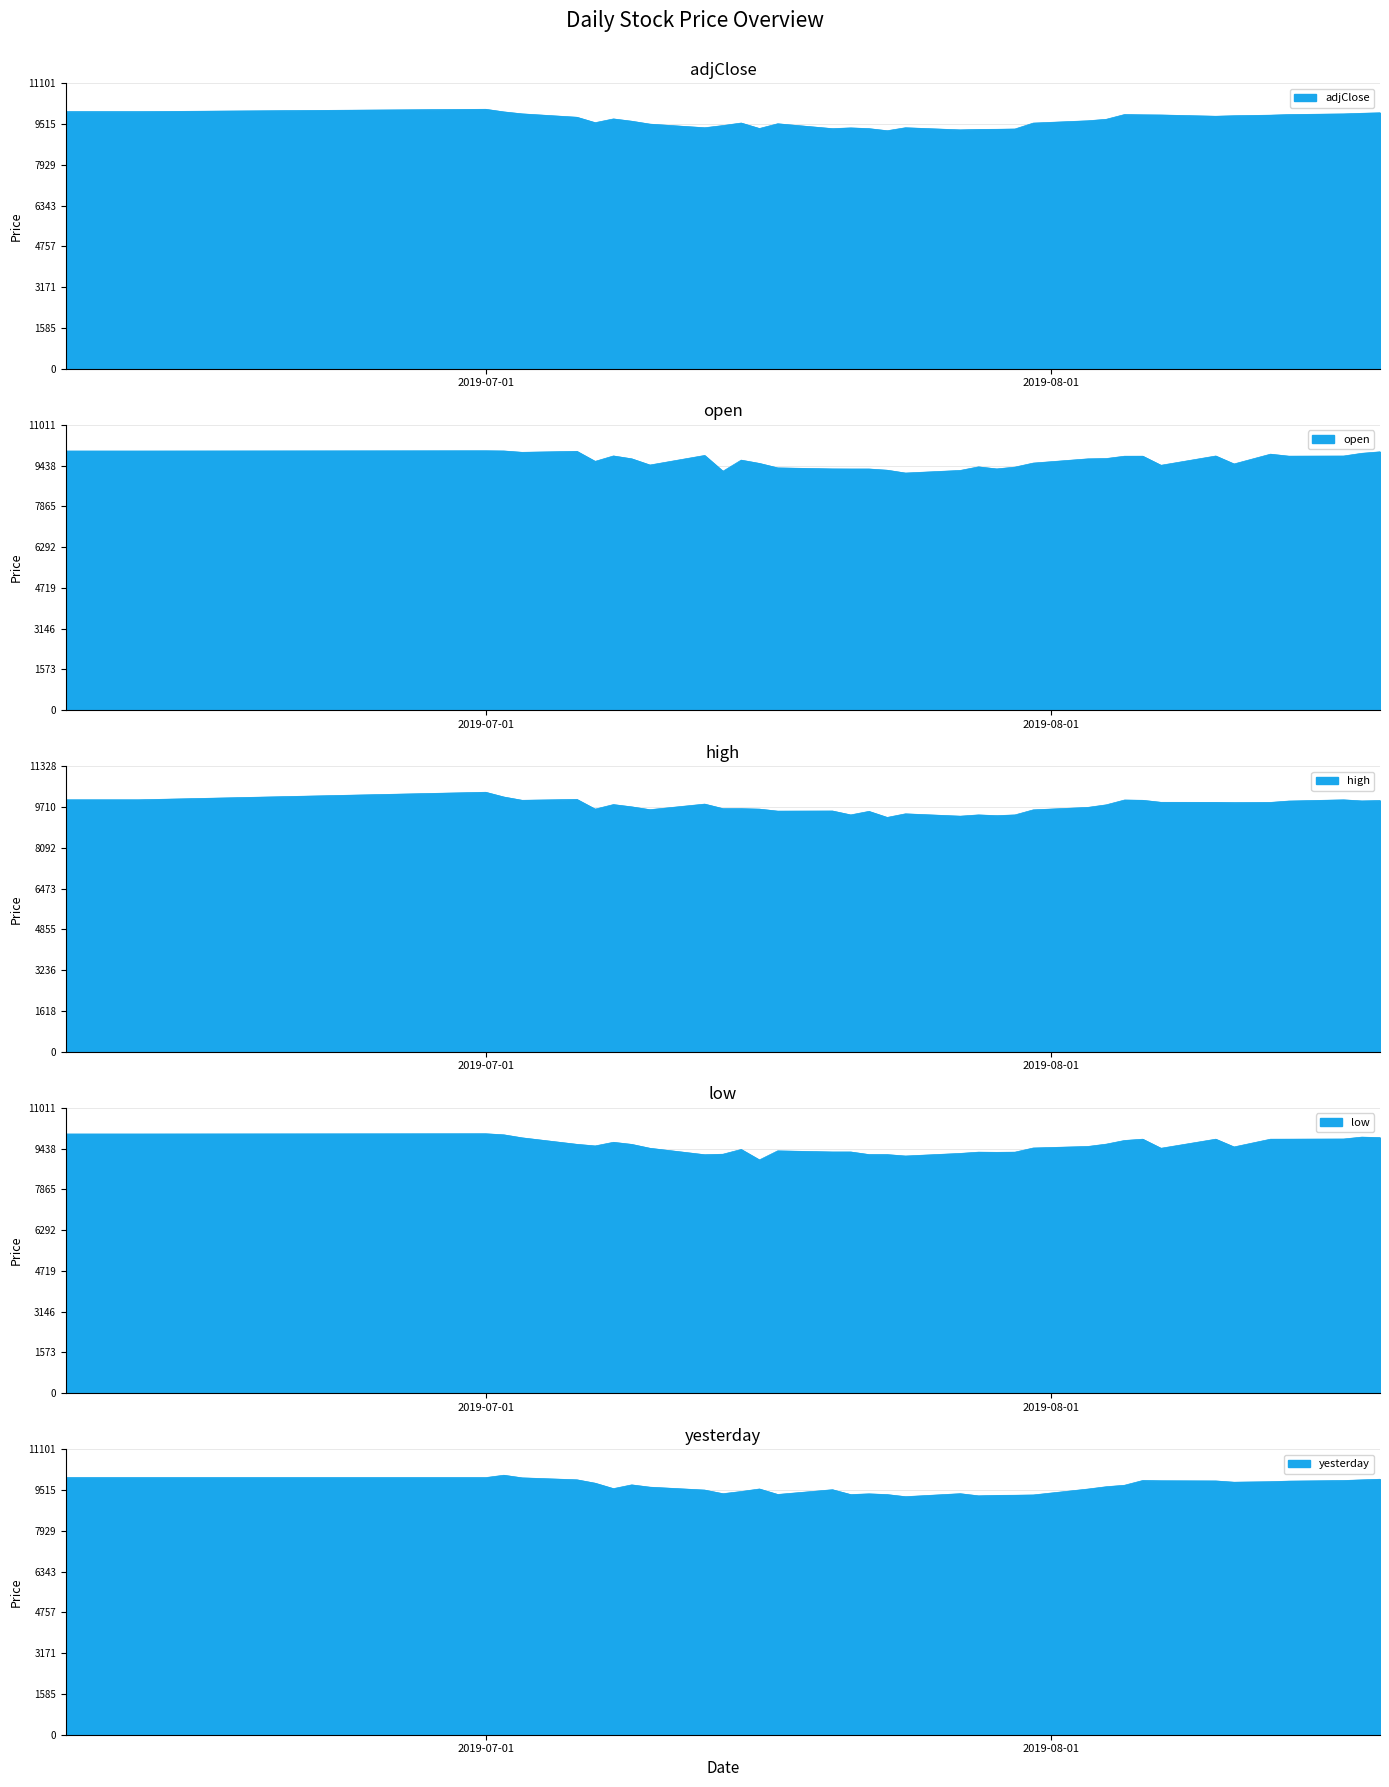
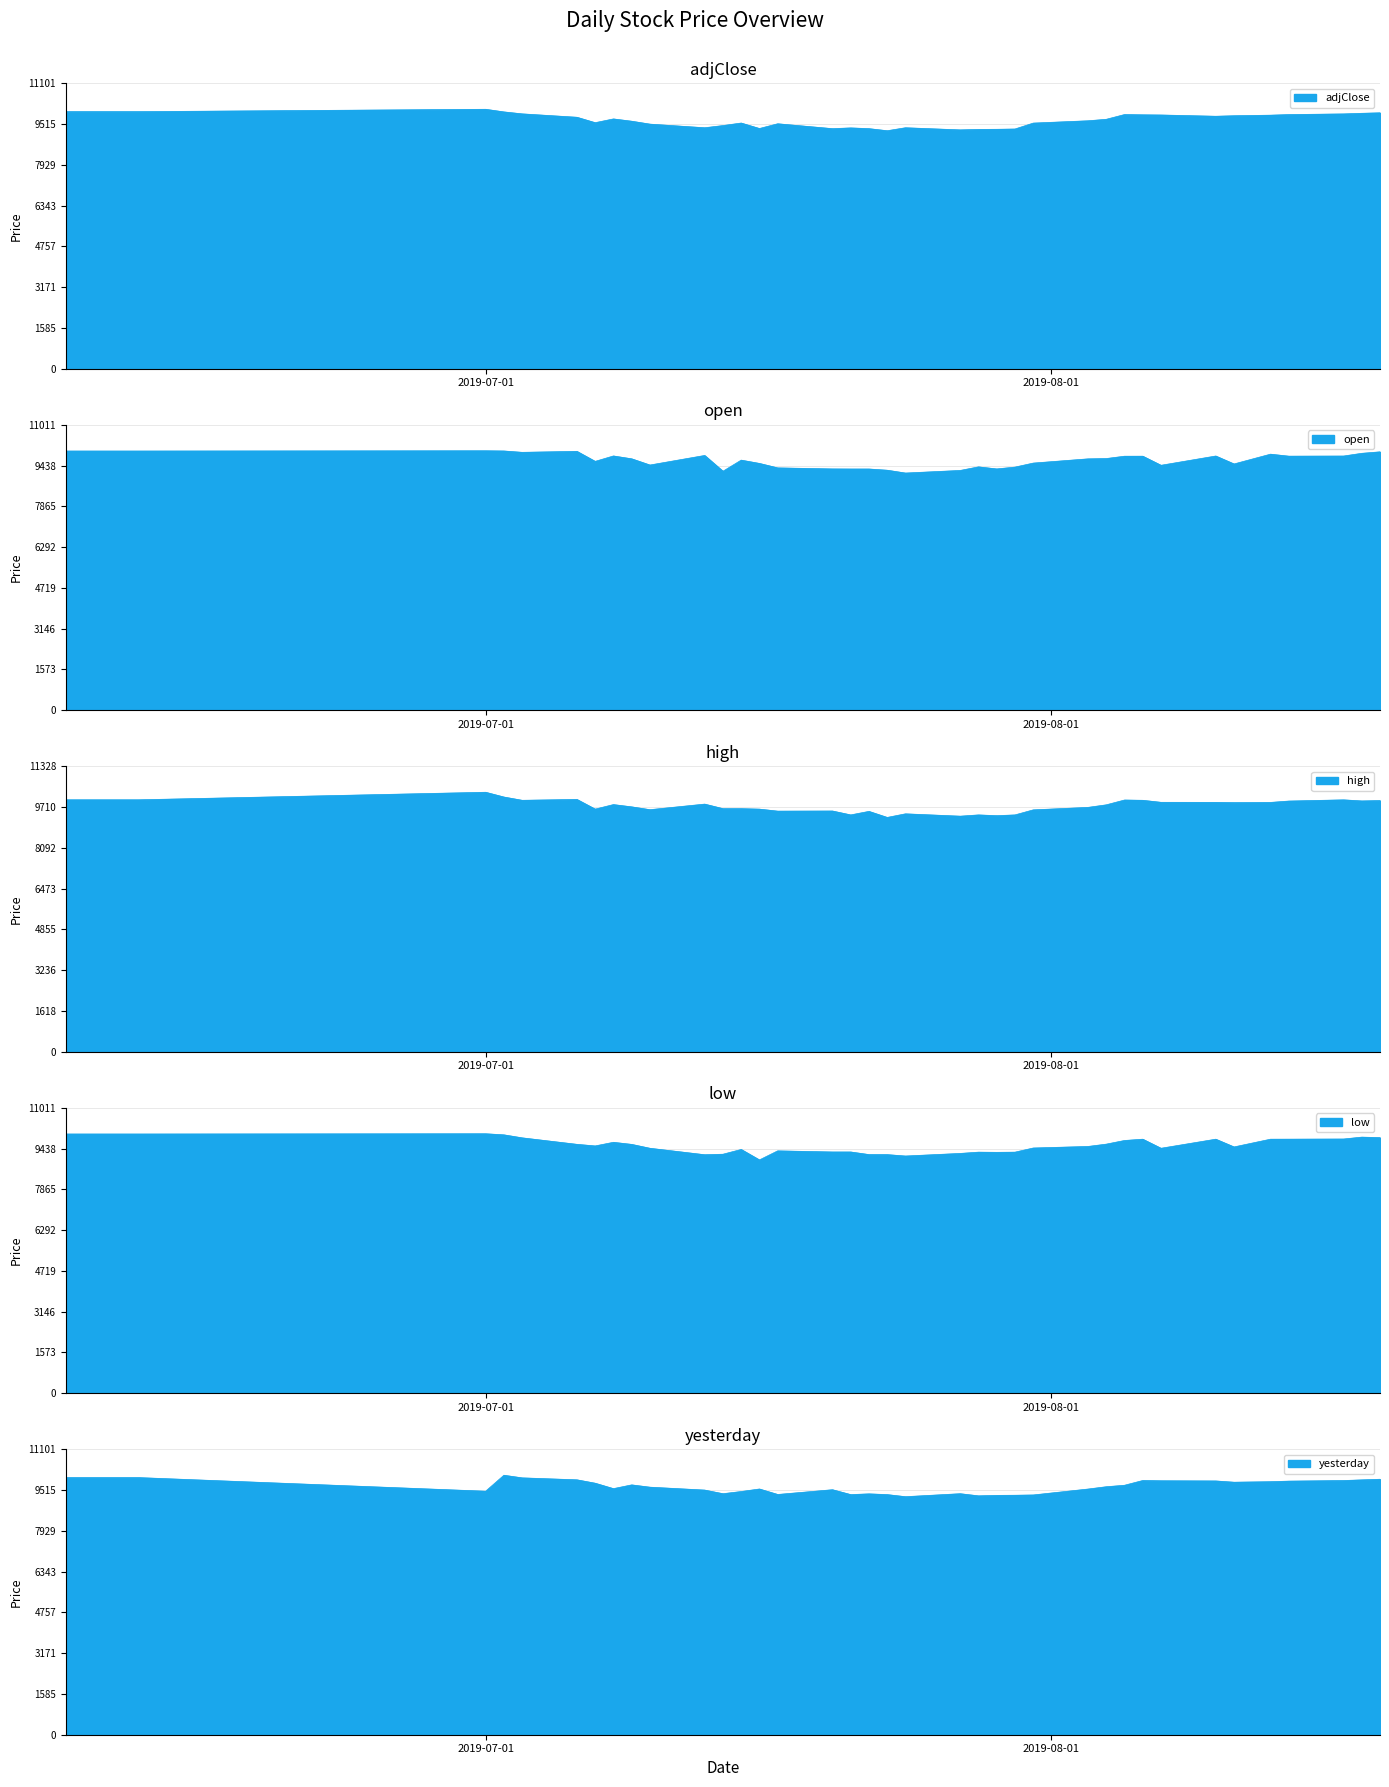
yesterday, 2019-07-01: 10000 -> 9500
